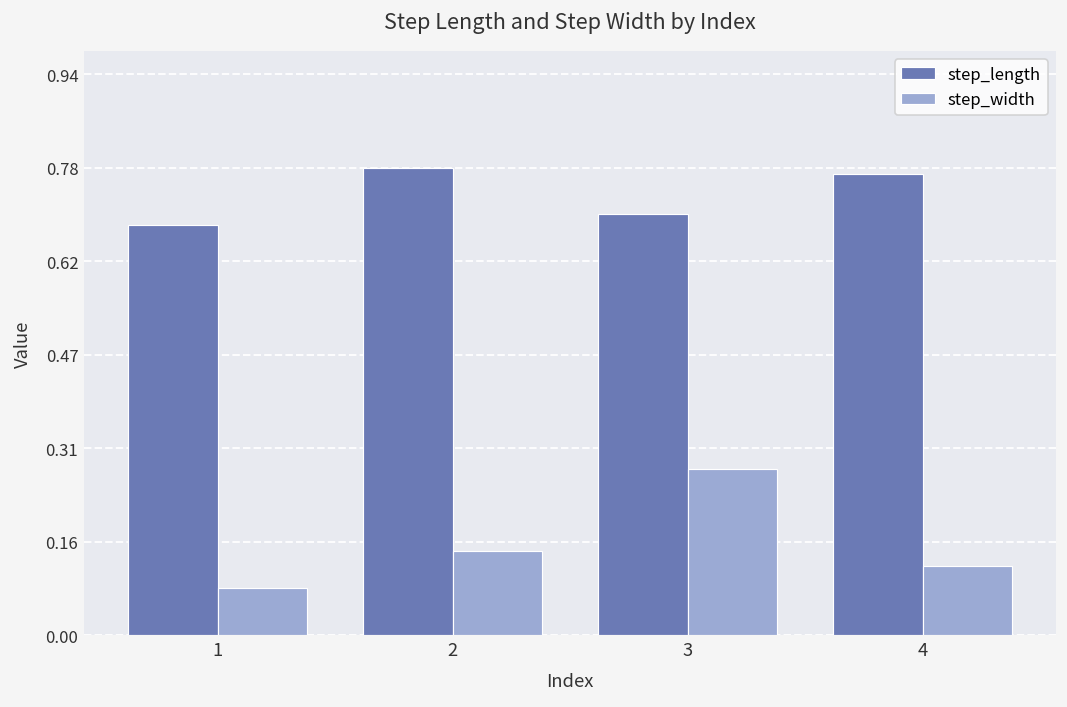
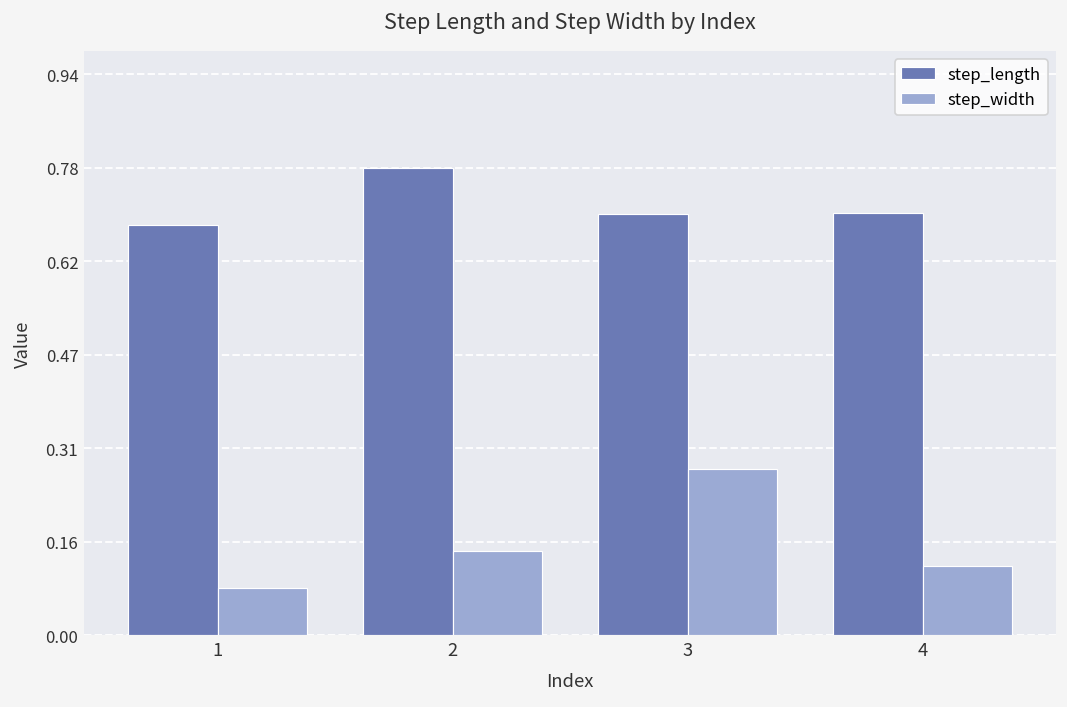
step_length, 4: 0.77 -> 0.70
